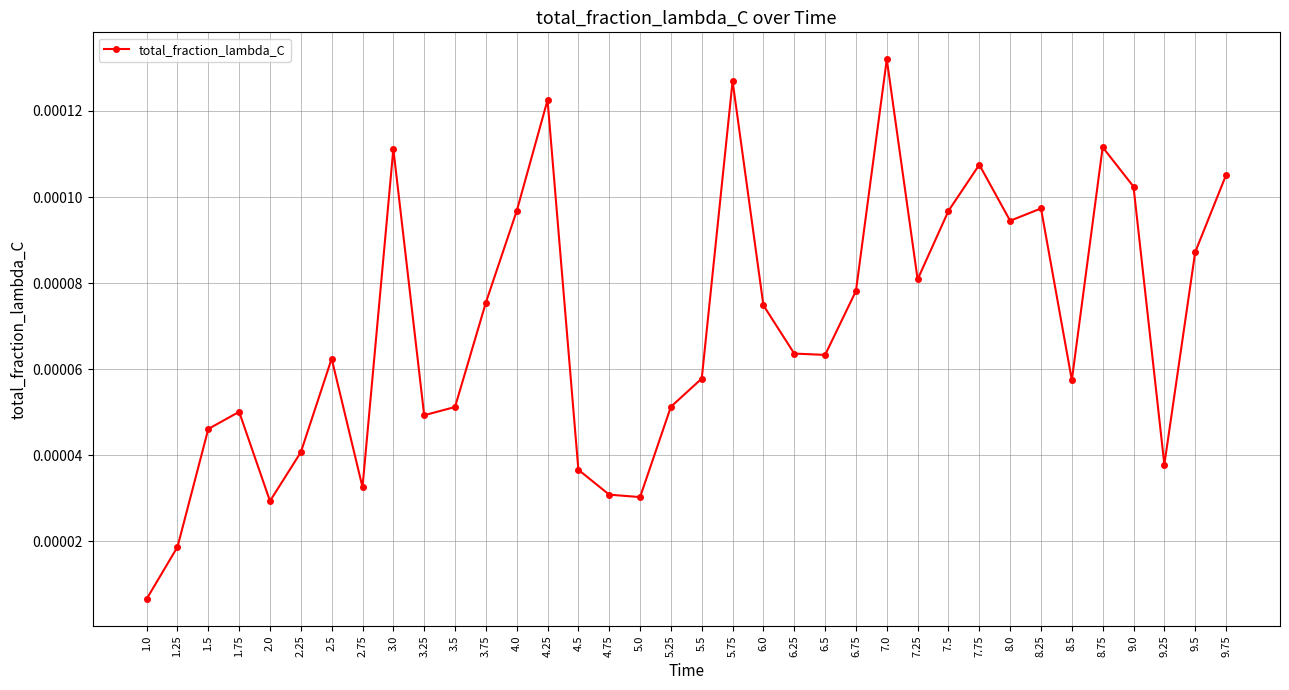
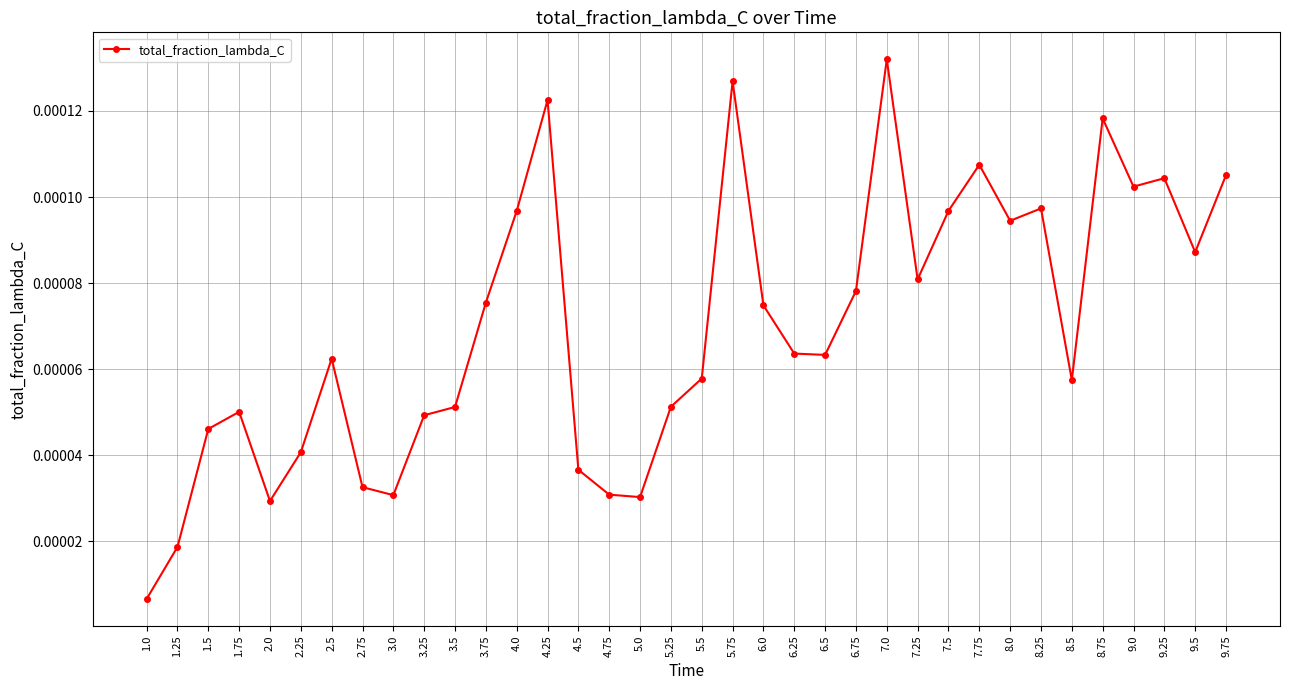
3.0: 0.000111 -> 0.000031
8.75: 0.000112 -> 0.000118
9.25: 0.000038 -> 0.000104
